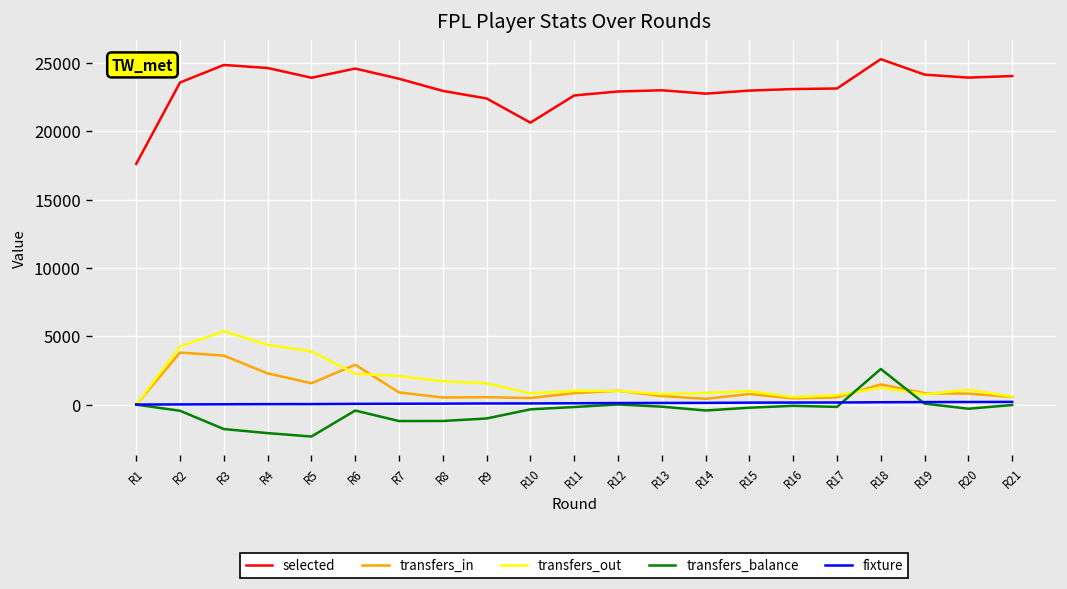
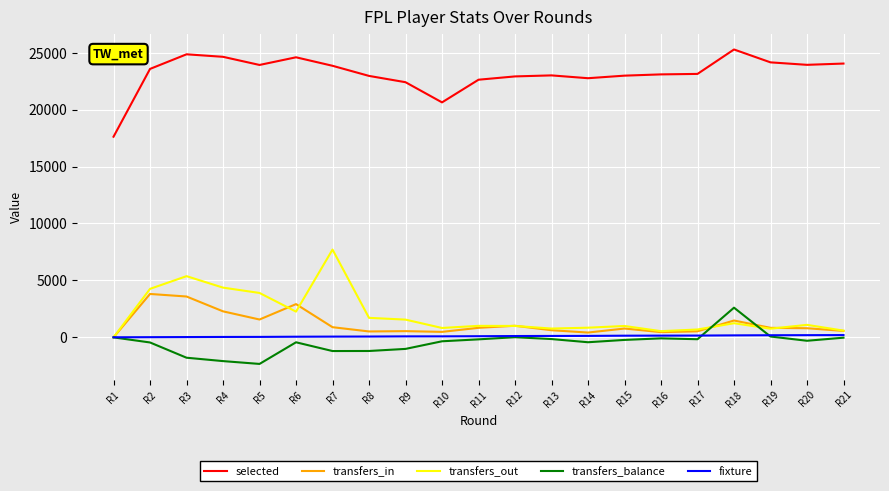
transfers_out, R7: 2100 -> 7700
